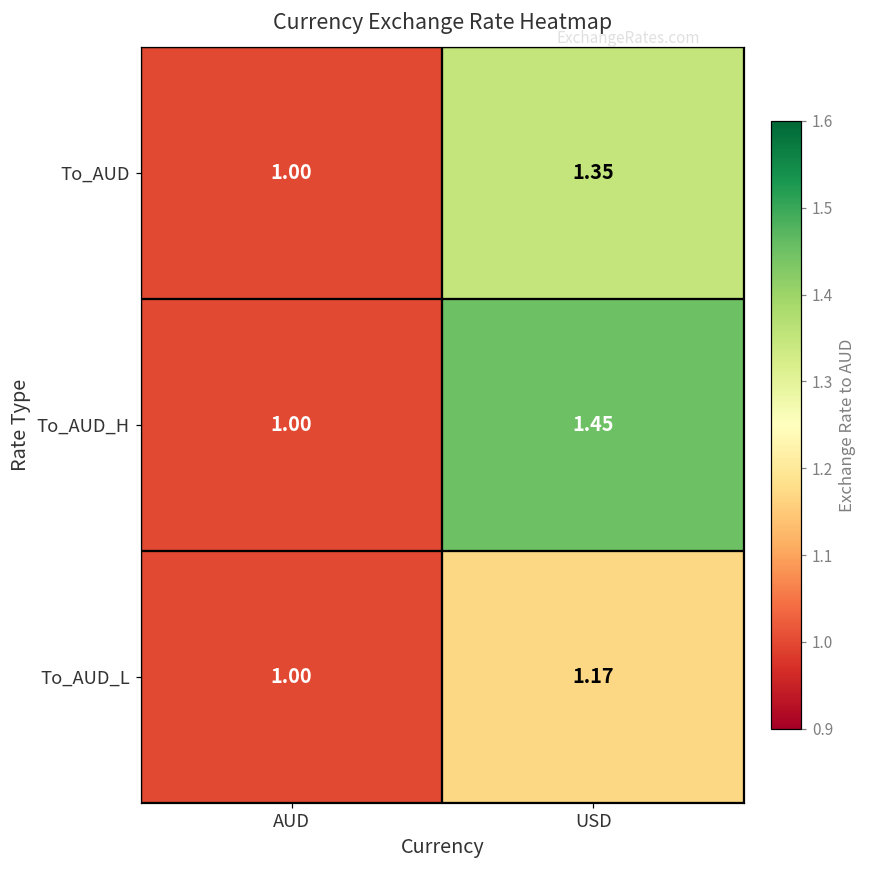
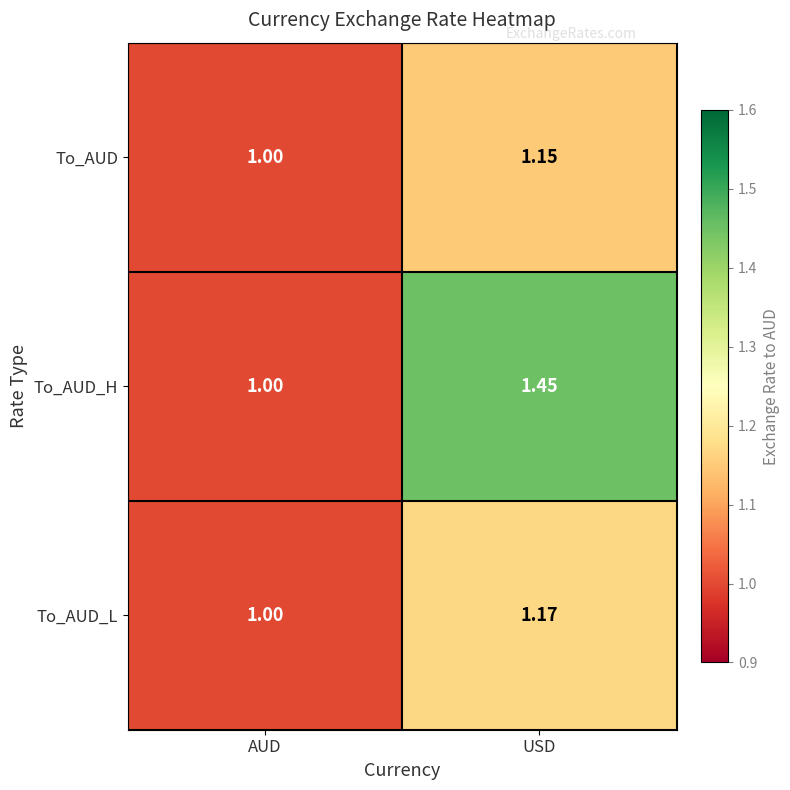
To_AUD, USD: 1.35 -> 1.15
